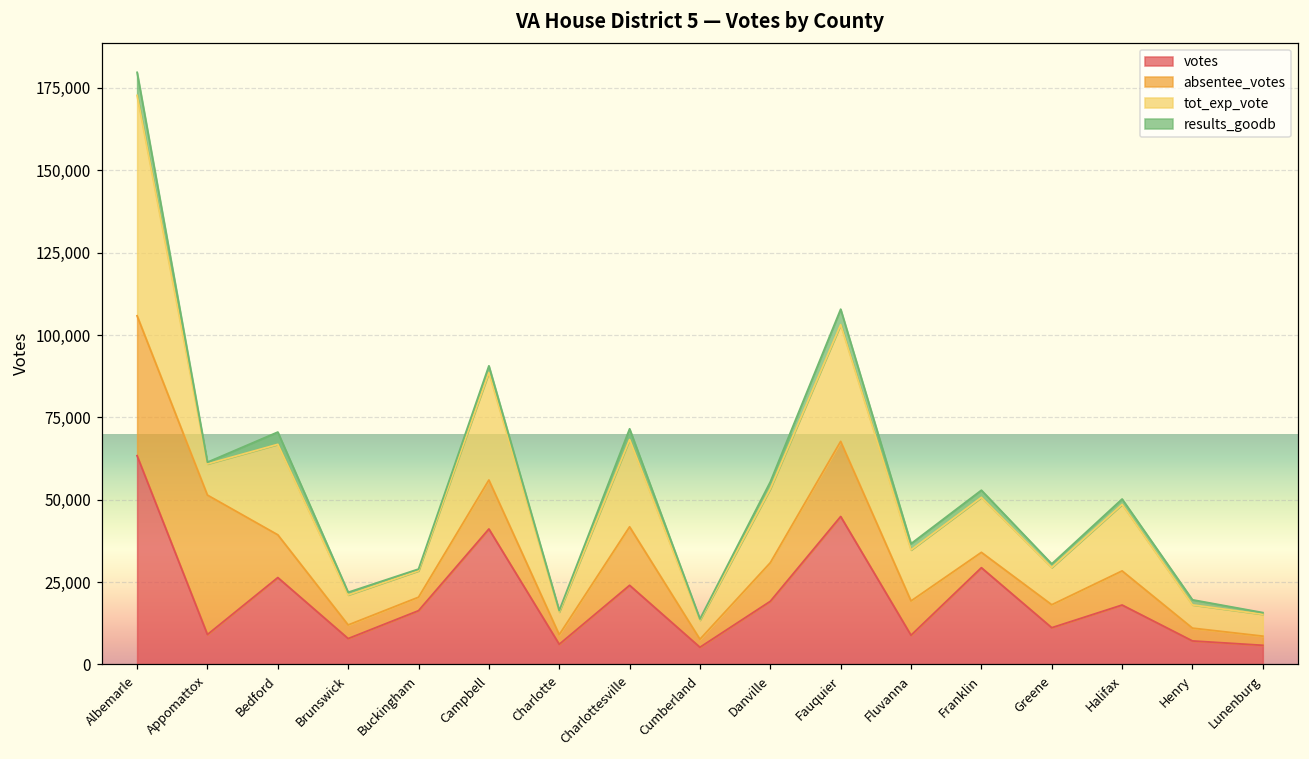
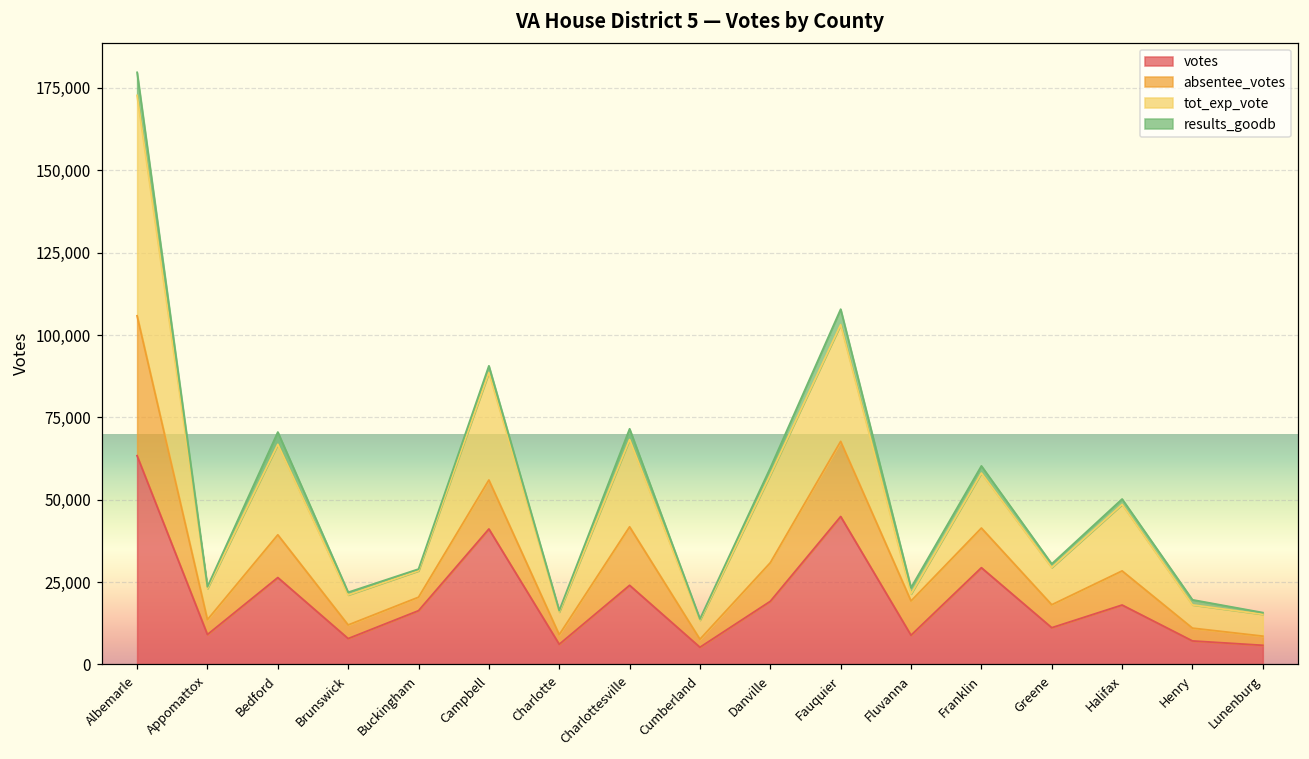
absentee_votes, Appomattox: 42,000 -> 5,000
tot_exp_vote, Danville: 22,000 -> 27,000
tot_exp_vote, Fluvanna: 15,000 -> 2,000
absentee_votes, Franklin: 5,000 -> 12,000
